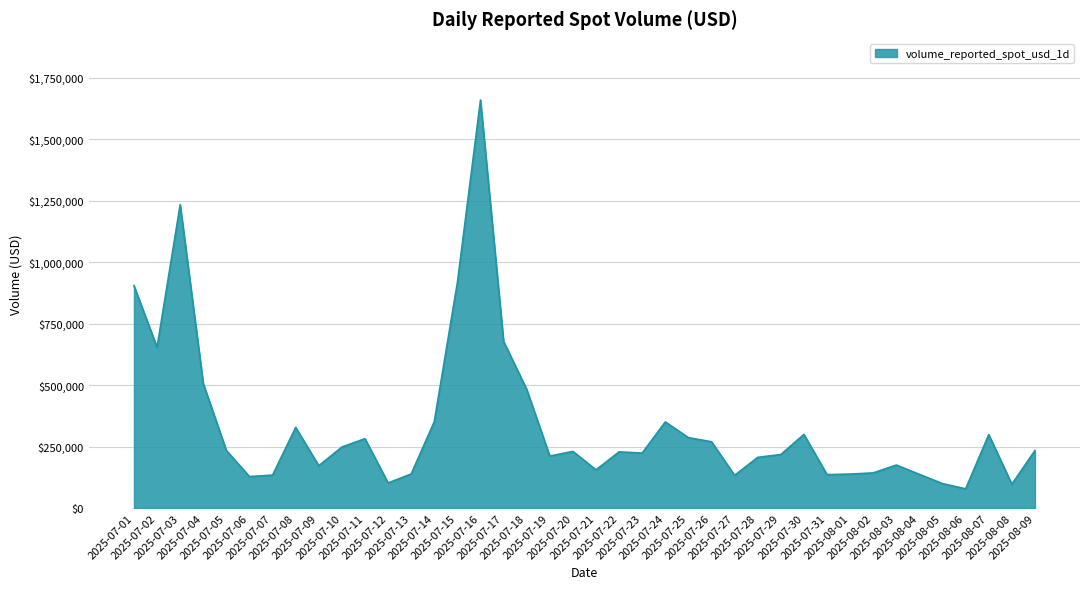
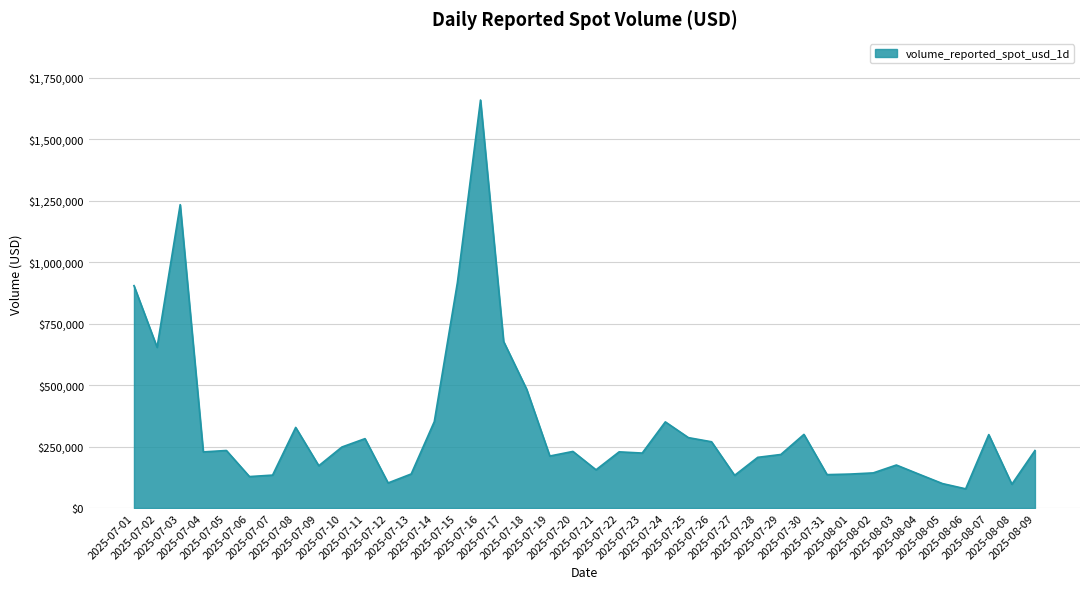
2025-07-04: $510,000 -> $230,000
